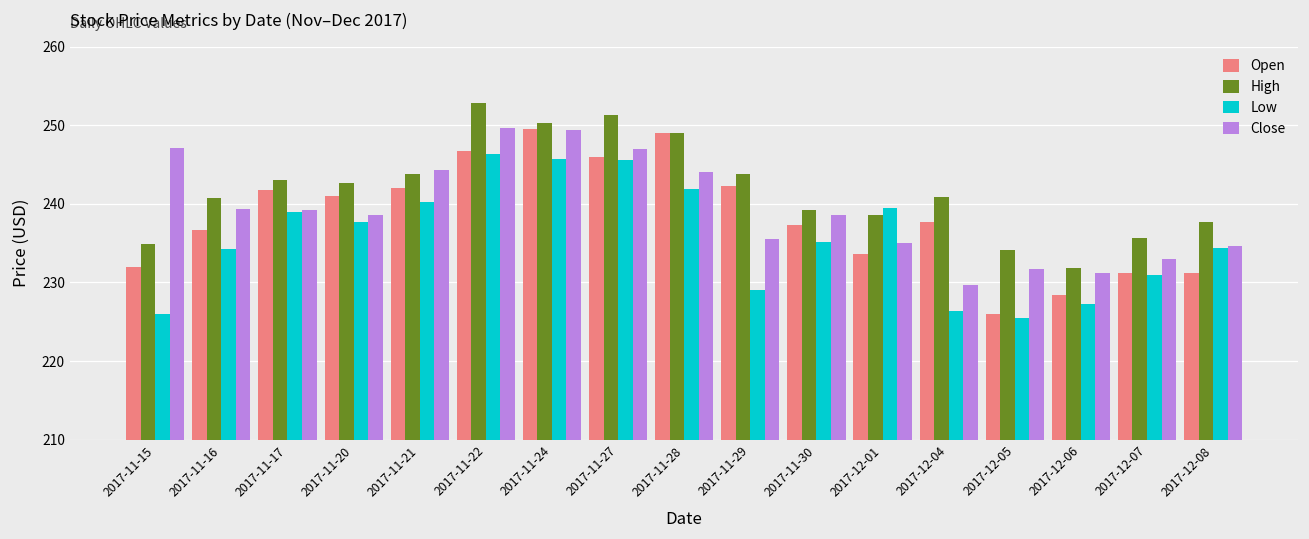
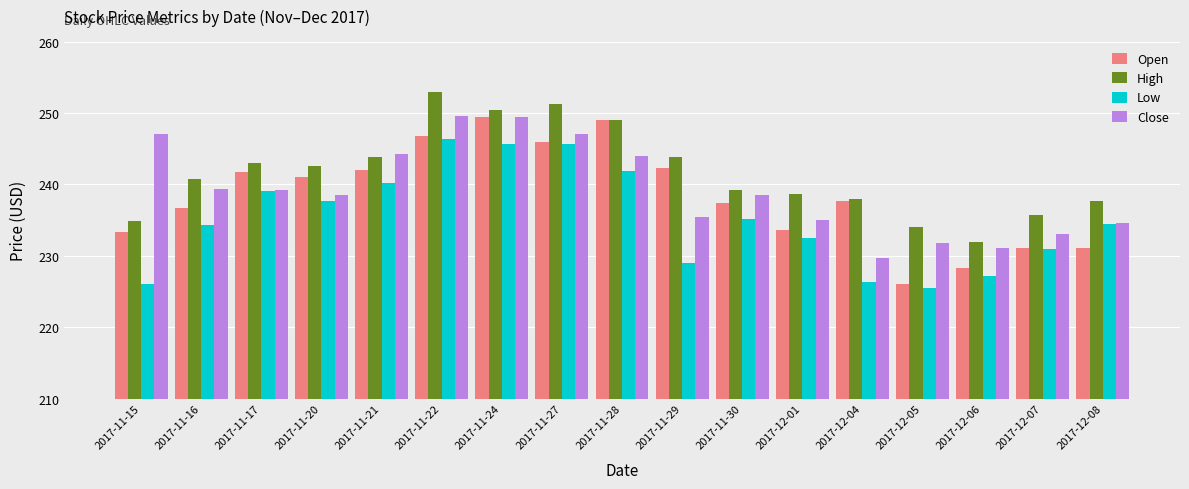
Open, 2017-11-15: 232 -> 233
Low, 2017-12-01: 239 -> 233
High, 2017-12-04: 241 -> 238
